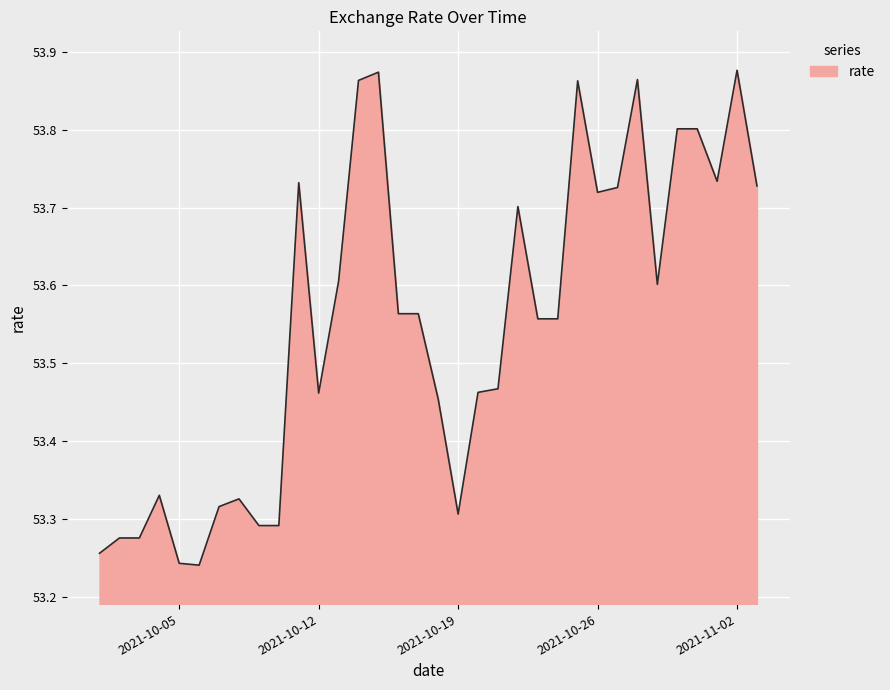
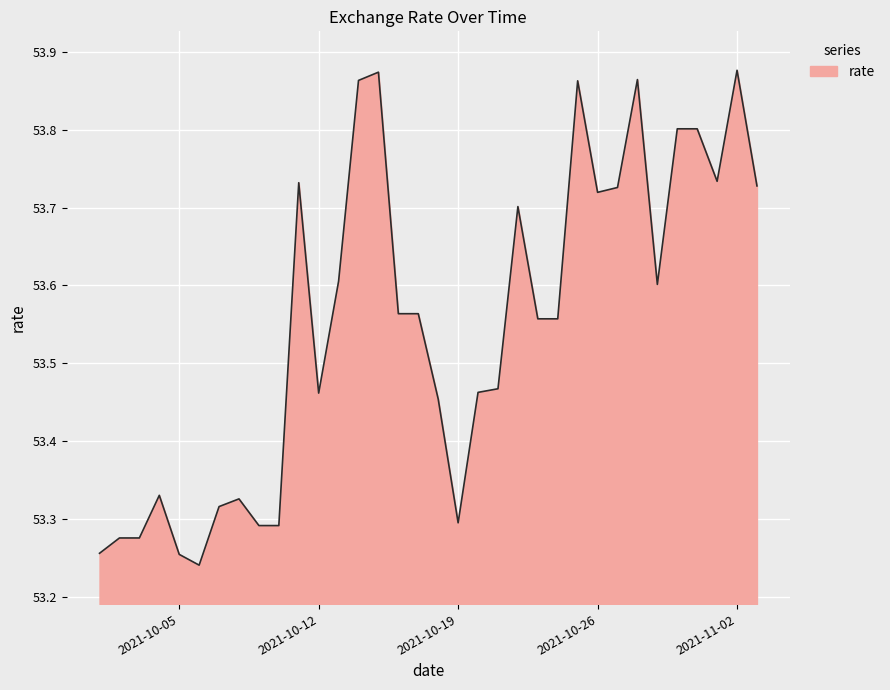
2021-10-05: 53.24 -> 53.25
2021-10-19: 53.31 -> 53.30
